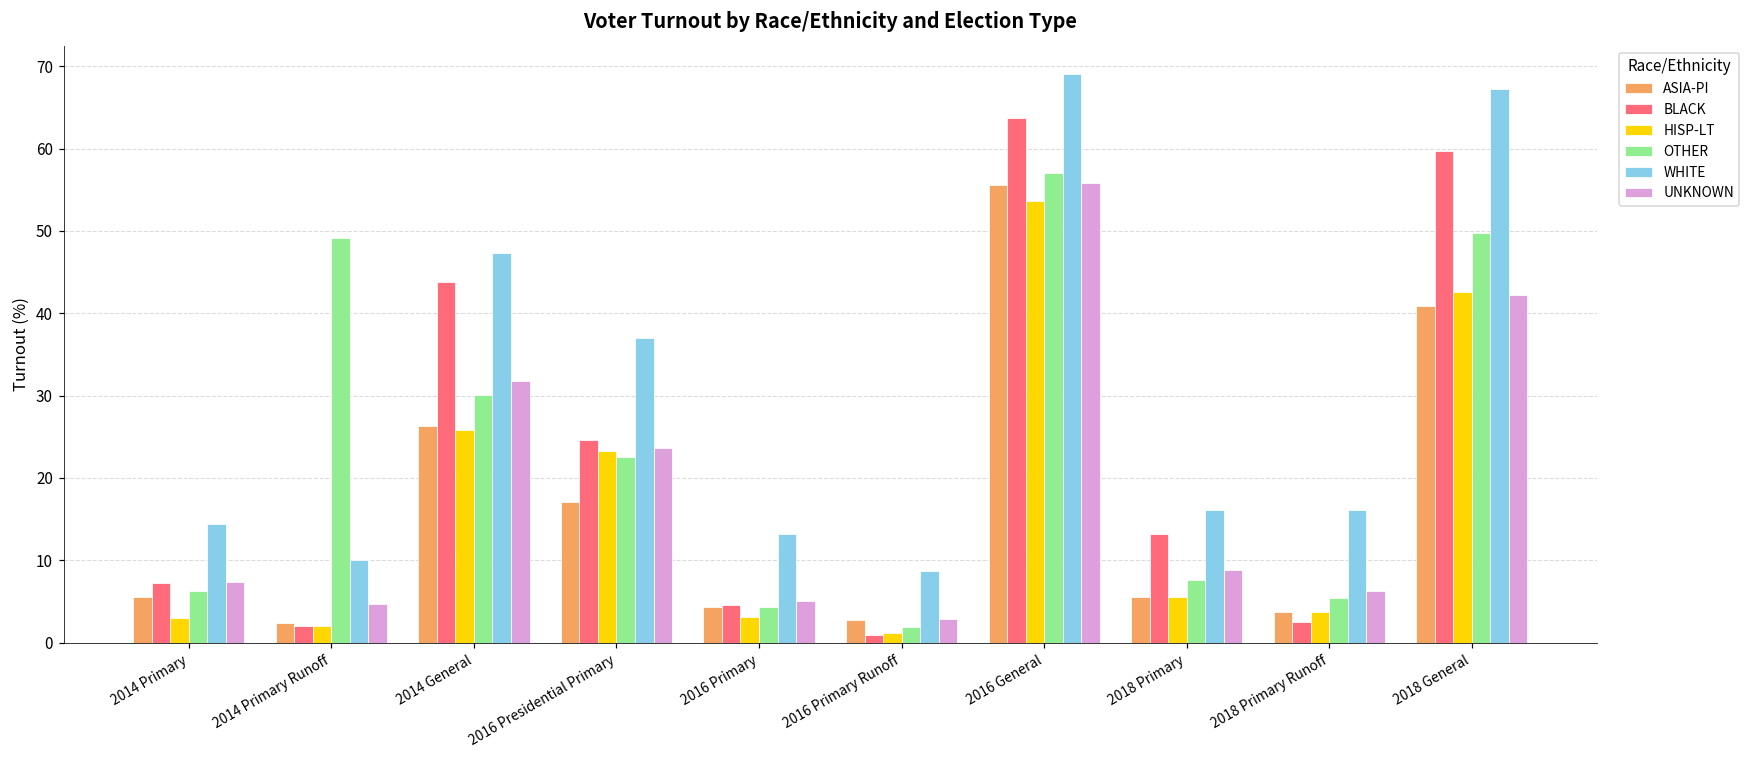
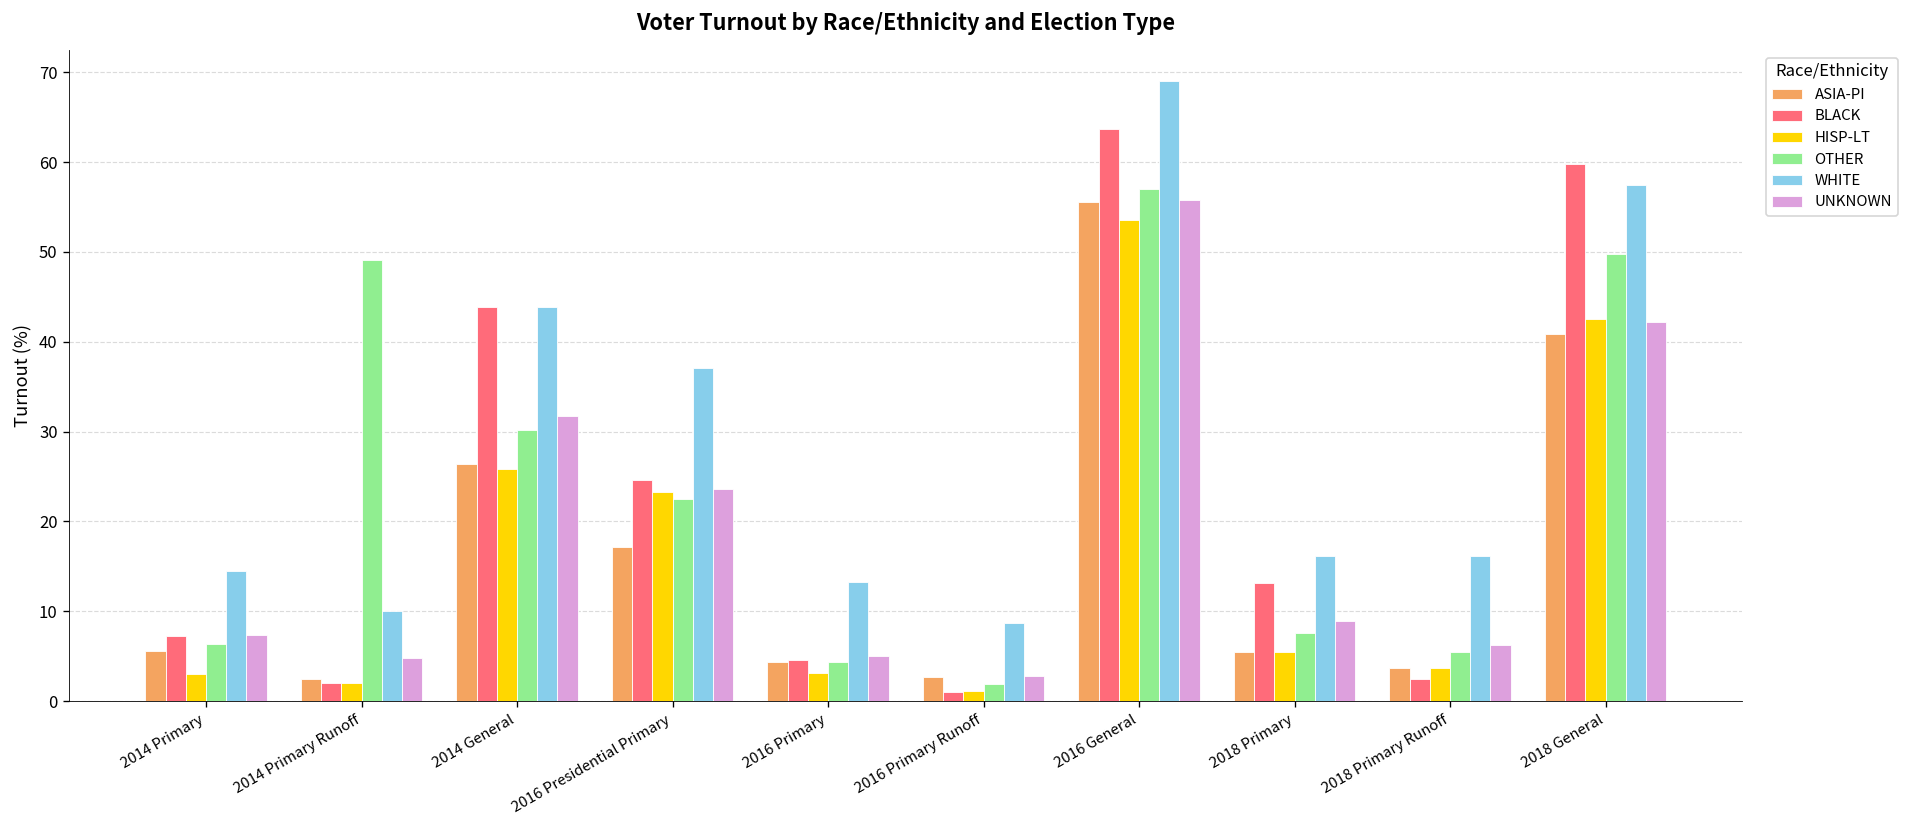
WHITE, 2014 General: 47 -> 44
WHITE, 2018 General: 67 -> 57
